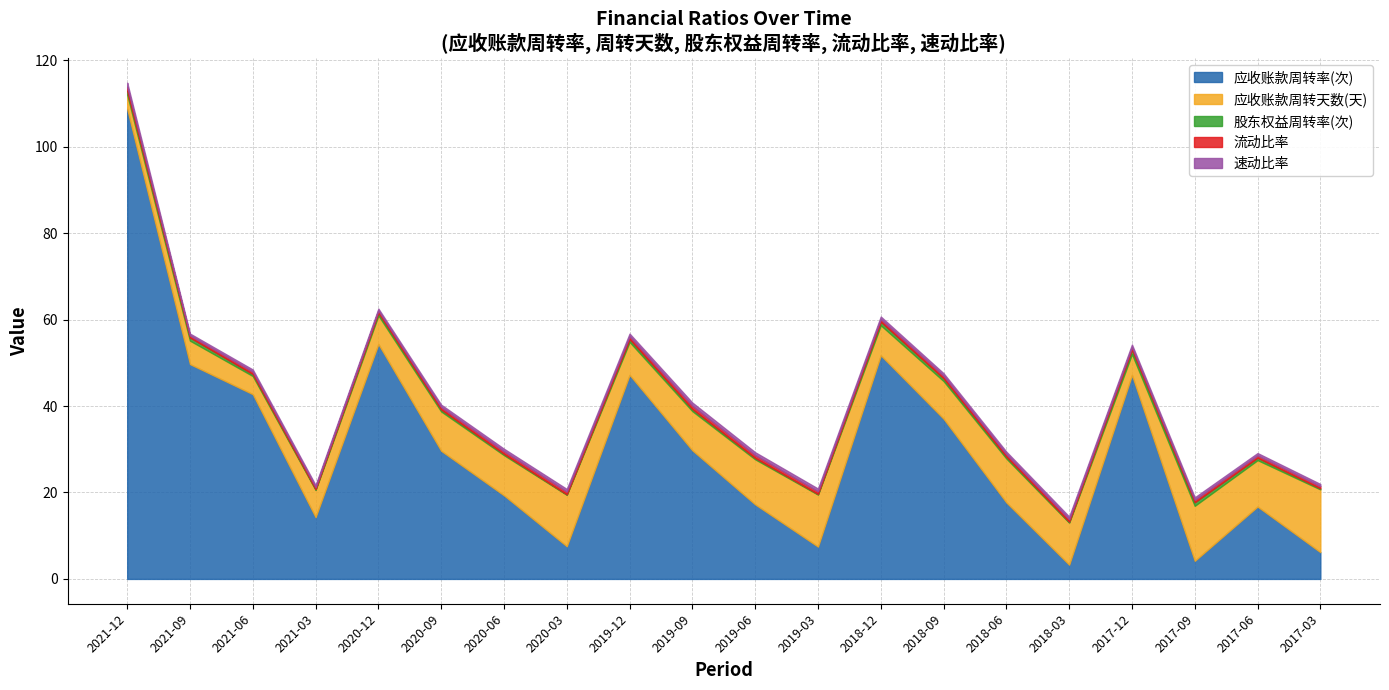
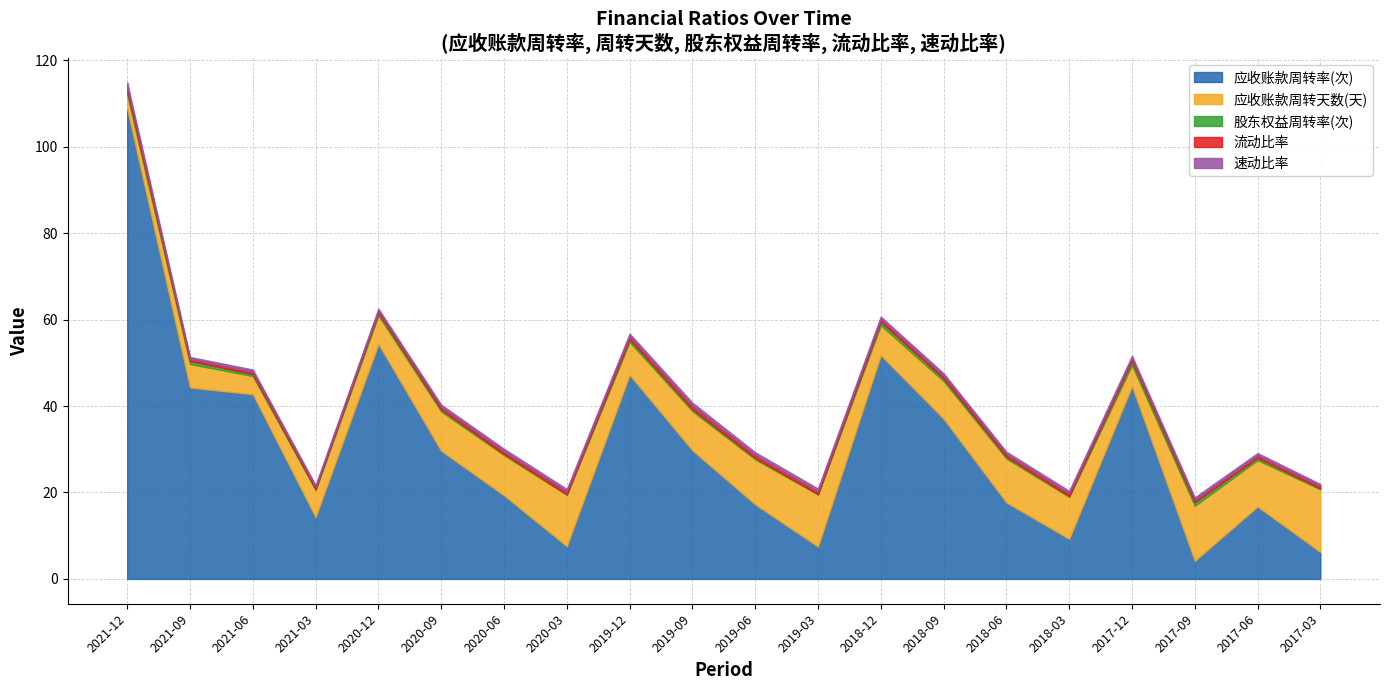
应收账款周转率(次), 2021-09: 50 -> 44
应收账款周转率(次), 2018-03: 3 -> 9
应收账款周转率(次), 2017-12: 47 -> 45
